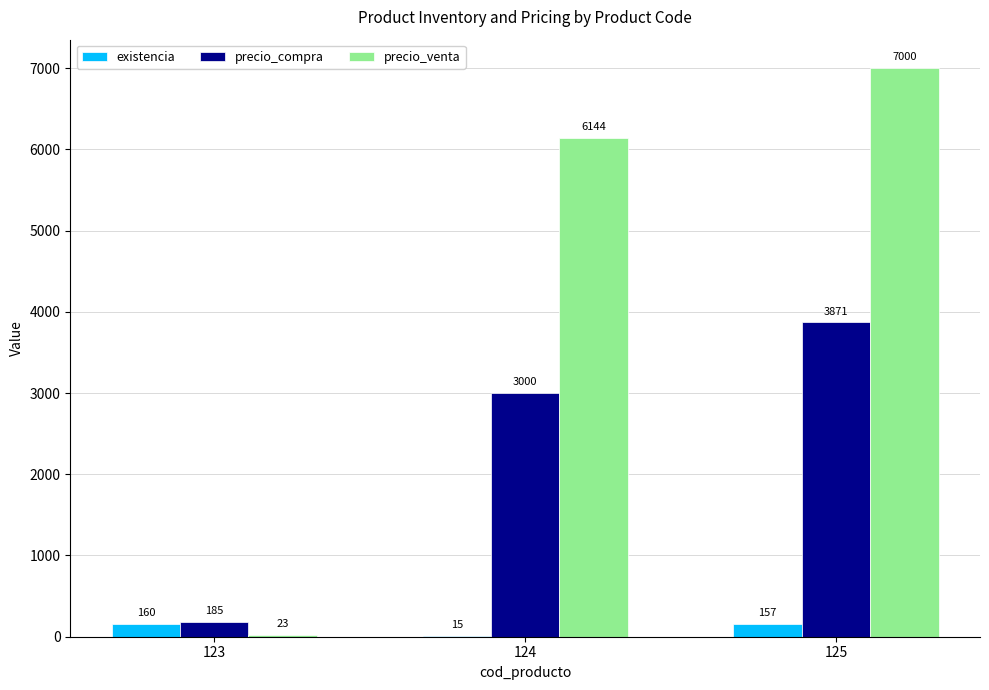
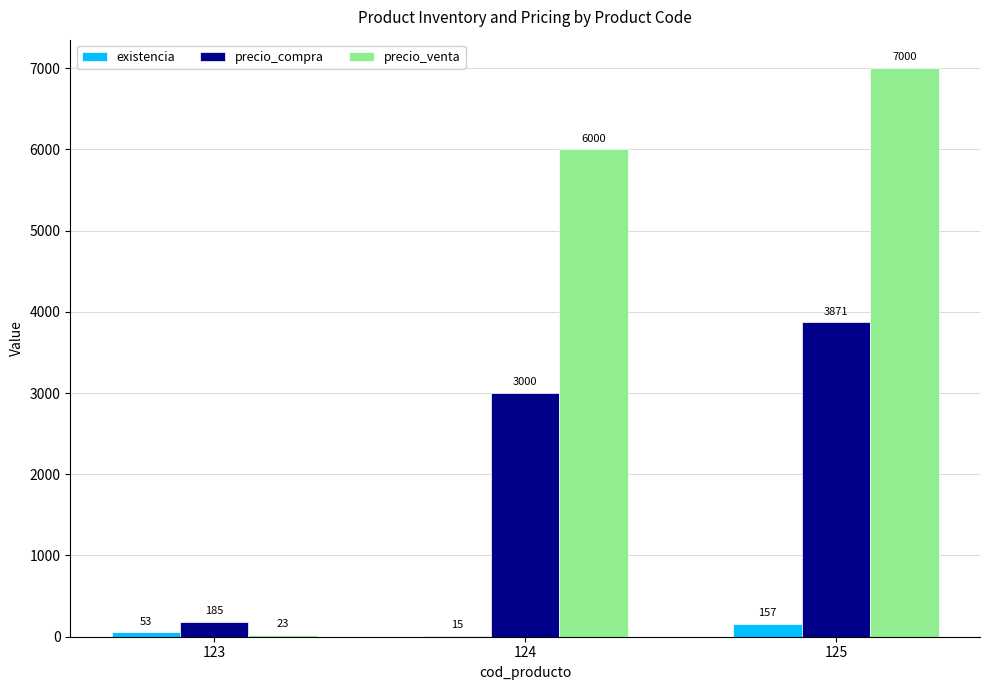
existencia, 123: 160 -> 53
precio_venta, 124: 6144 -> 6000
